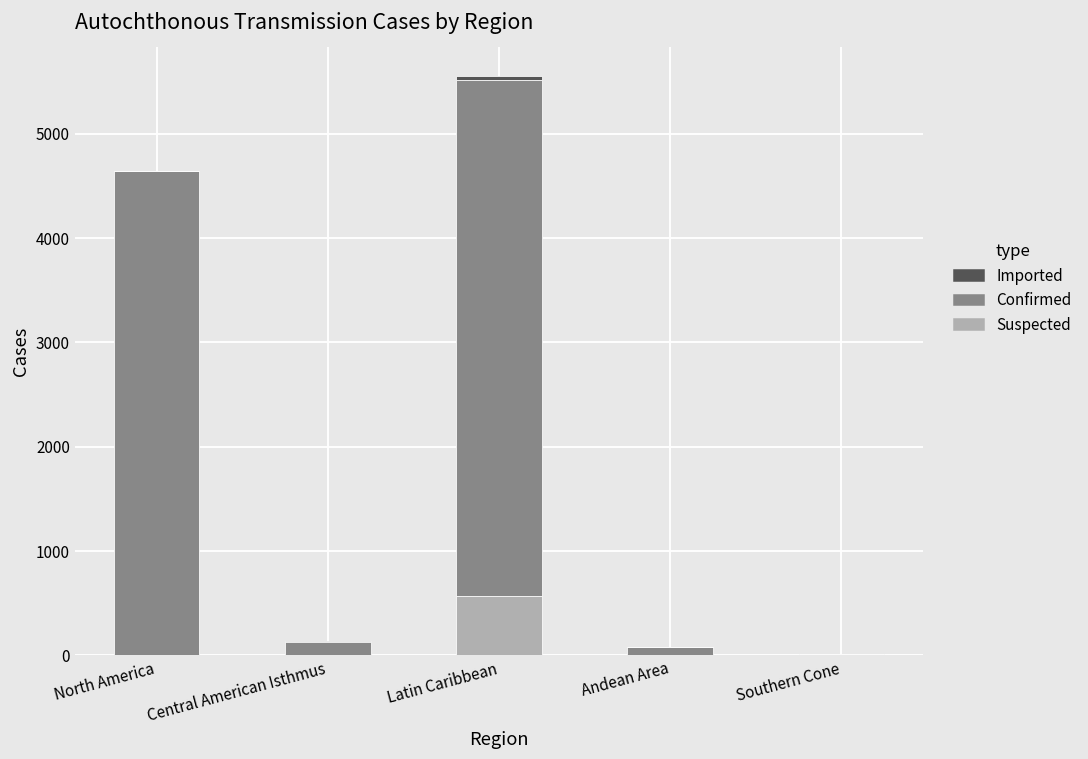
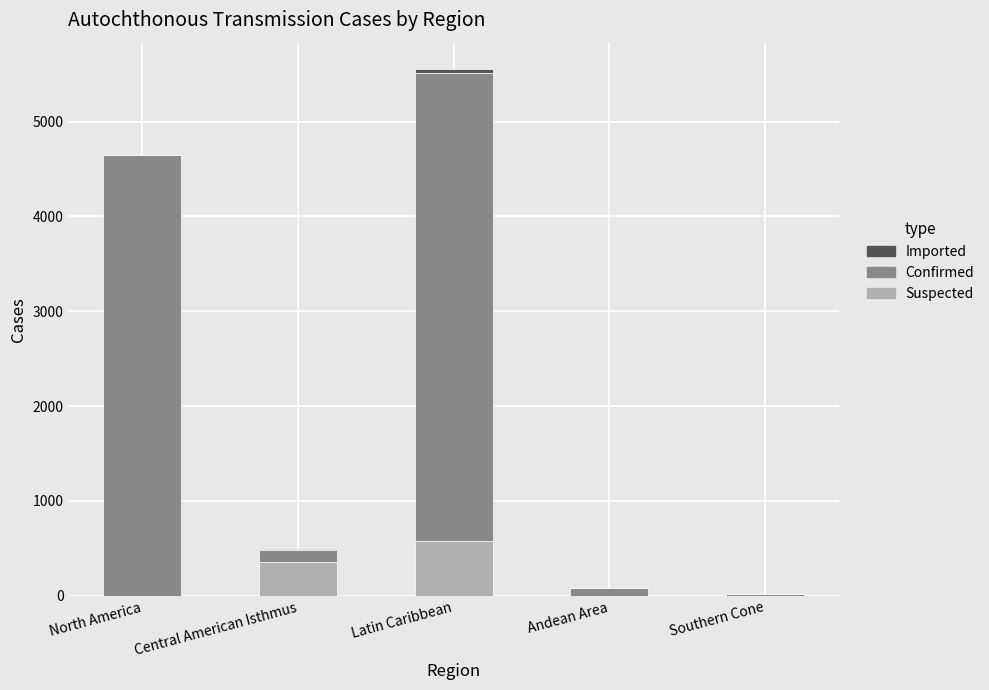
Suspected, Central American Isthmus: 0 -> 400
